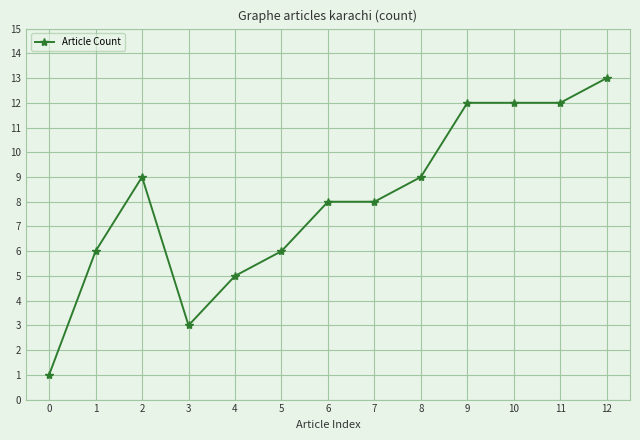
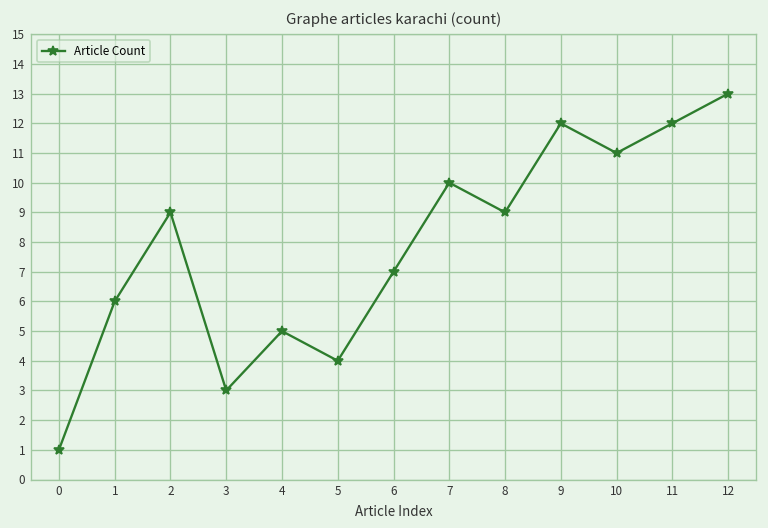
5: 6 -> 4
6: 8 -> 7
7: 8 -> 10
10: 12 -> 11
